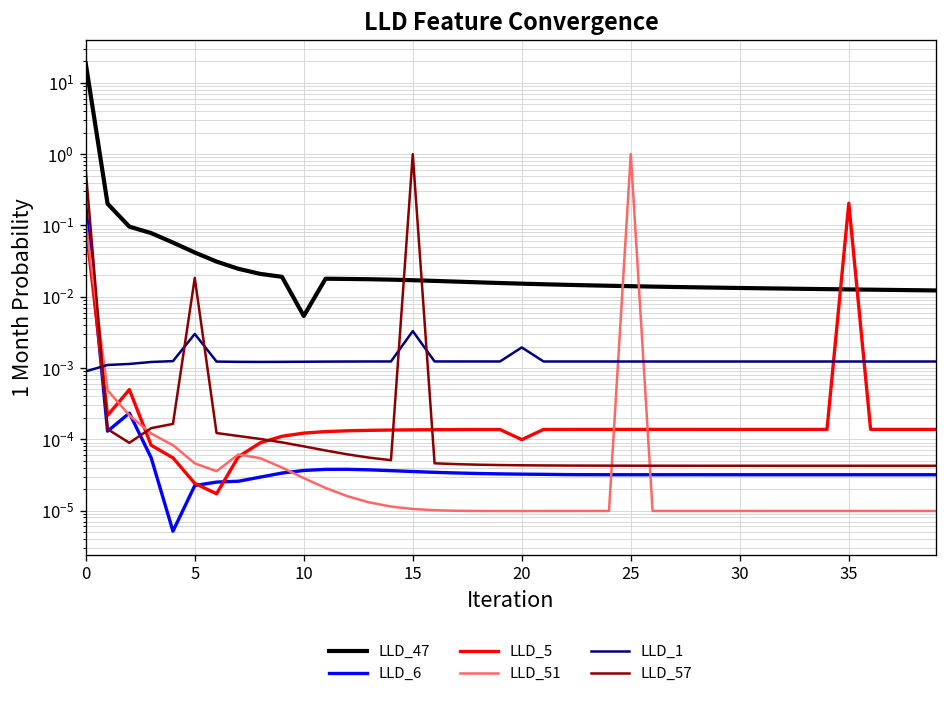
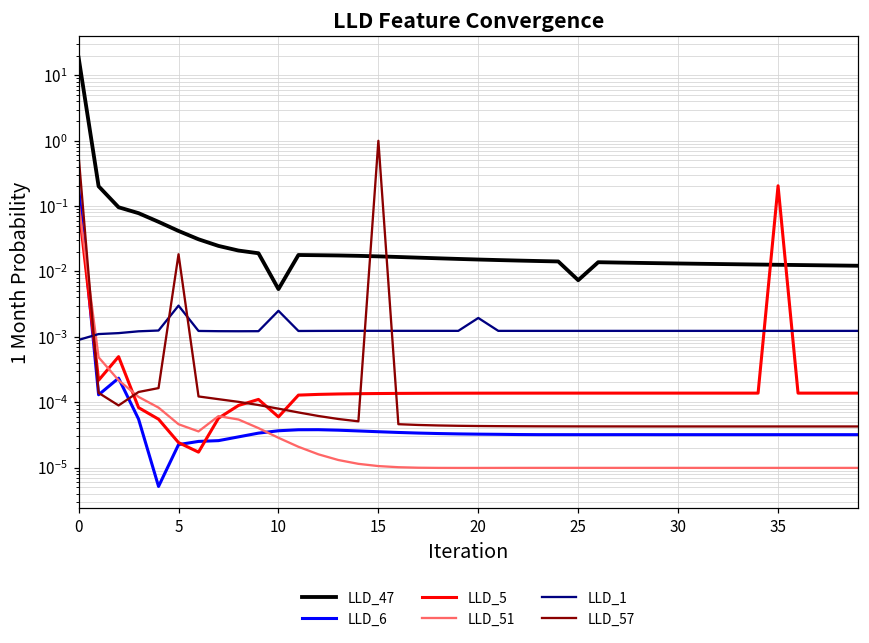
LLD_5, 10: 0.00012 -> 0.00006
LLD_1, 10: 0.0012 -> 0.0025
LLD_1, 15: 0.003 -> 0.0012
LLD_5, 20: 0.00010 -> 0.00014
LLD_47, 25: 0.014 -> 0.007
LLD_51, 25: 1 -> 0
